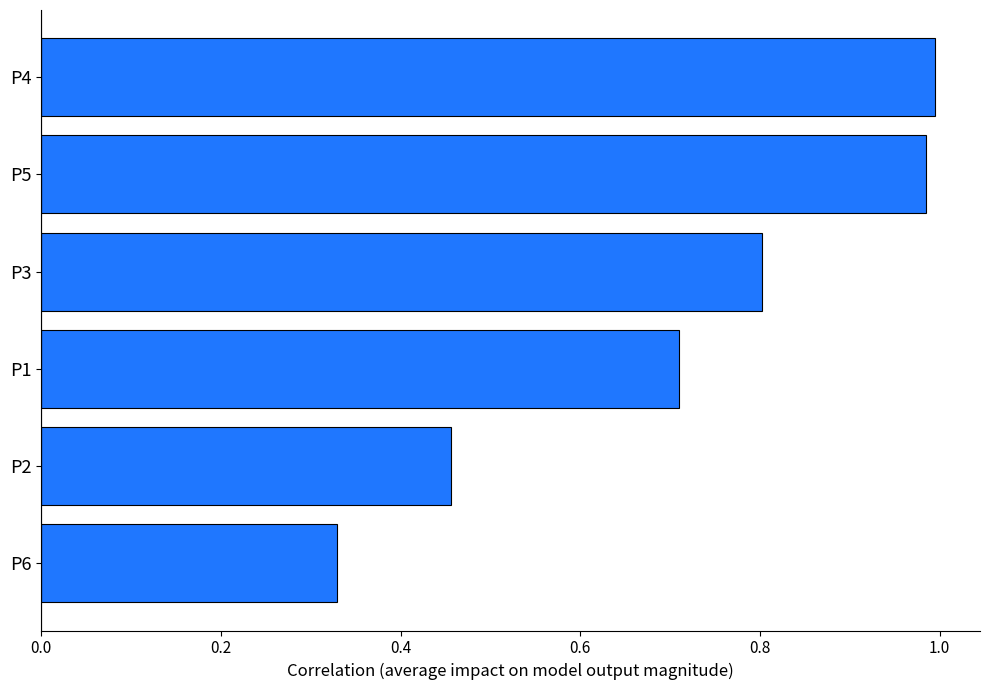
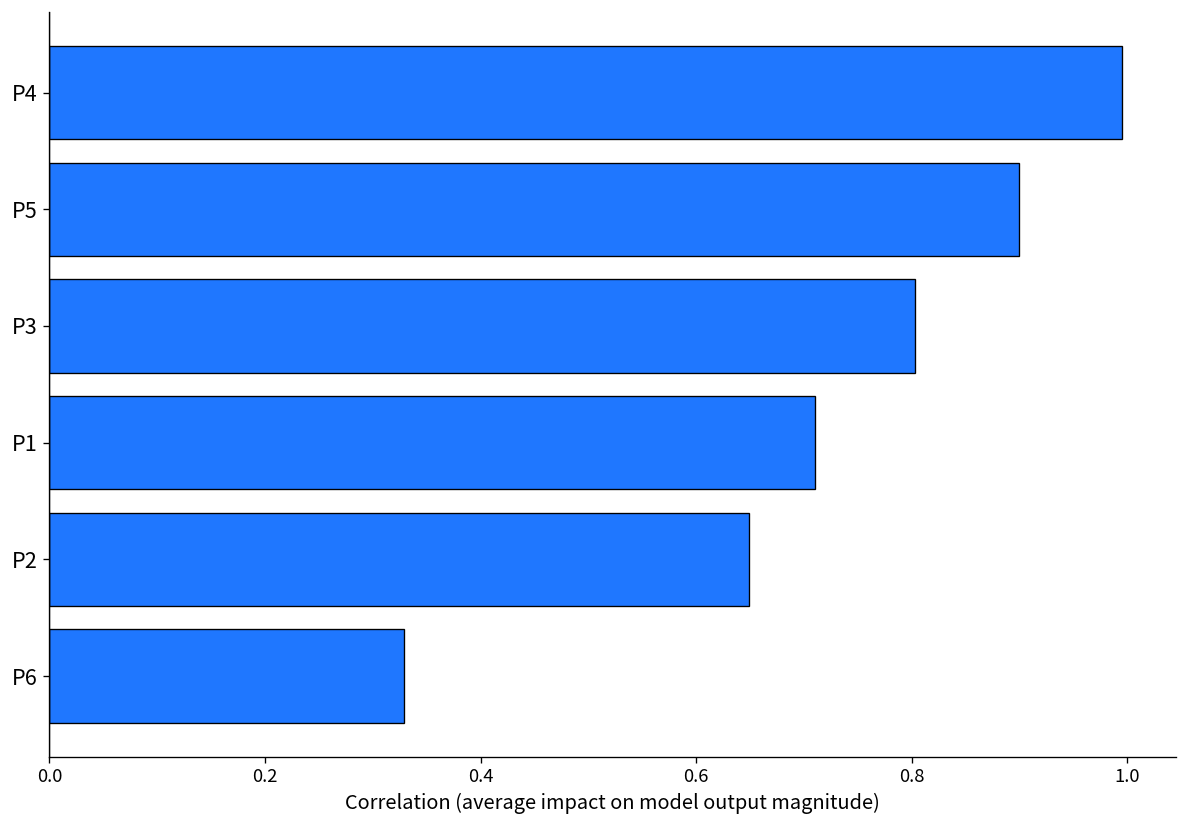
P5: 0.98 -> 0.90
P2: 0.46 -> 0.65
